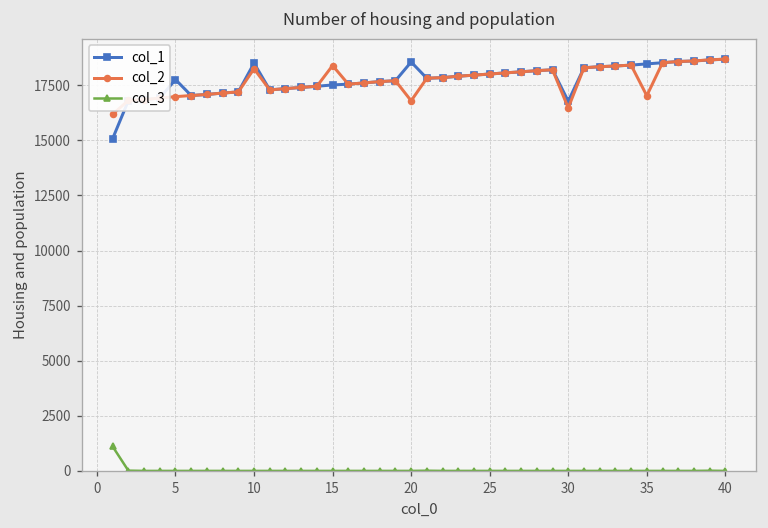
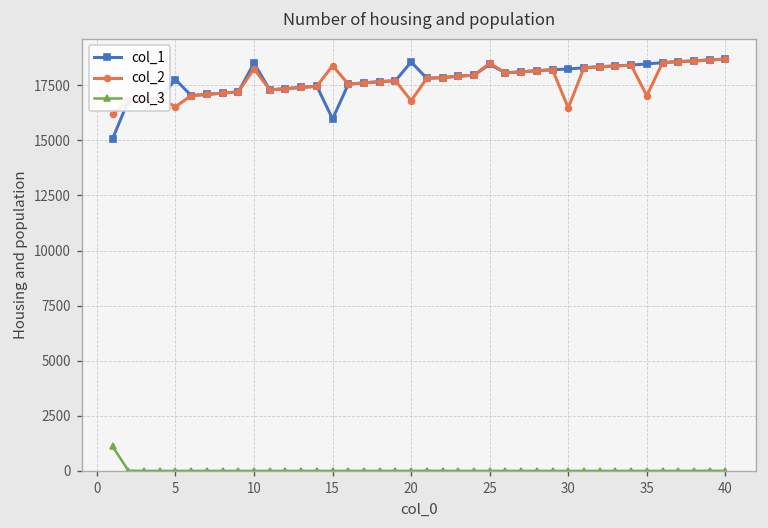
col_2, 5: 17000 -> 16500
col_1, 15: 17500 -> 16000
col_1, 25: 18000 -> 18500
col_2, 25: 18000 -> 18500
col_1, 30: 16800 -> 18200
